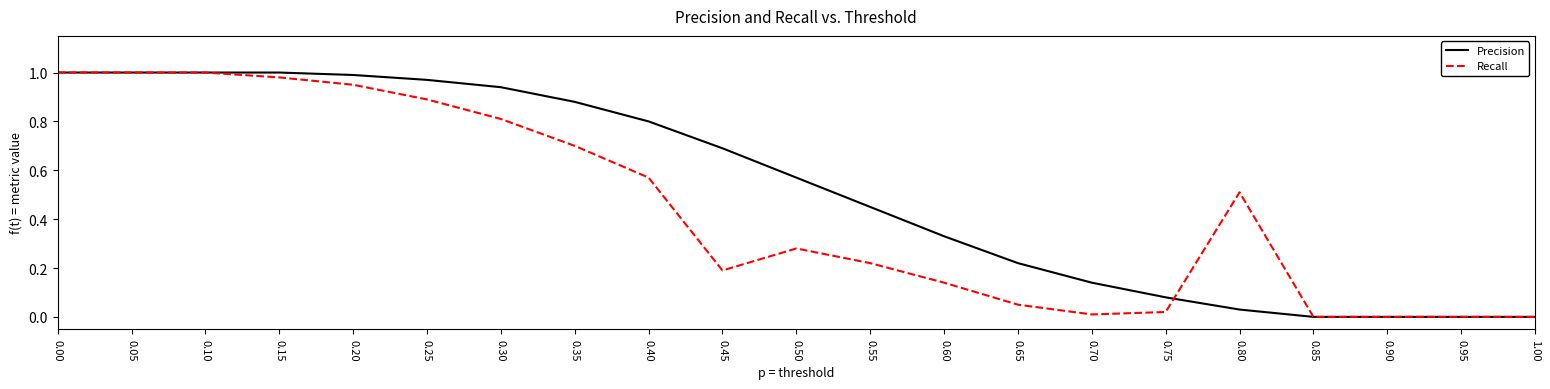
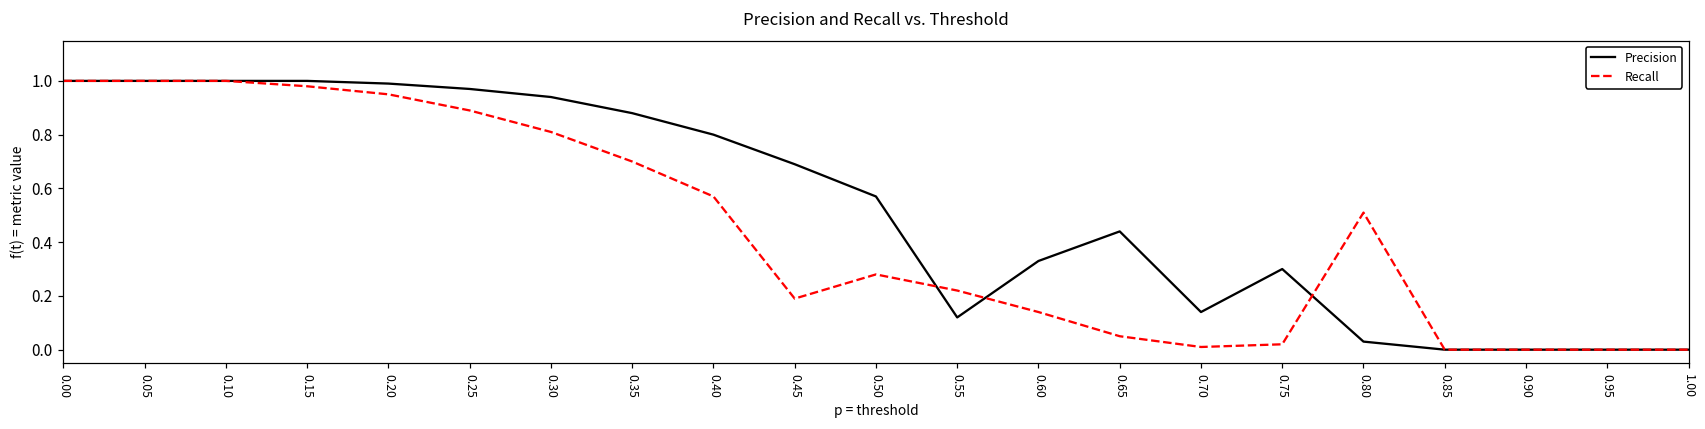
Precision, 0.55: 0.45 -> 0.12
Precision, 0.65: 0.22 -> 0.44
Precision, 0.75: 0.08 -> 0.30
